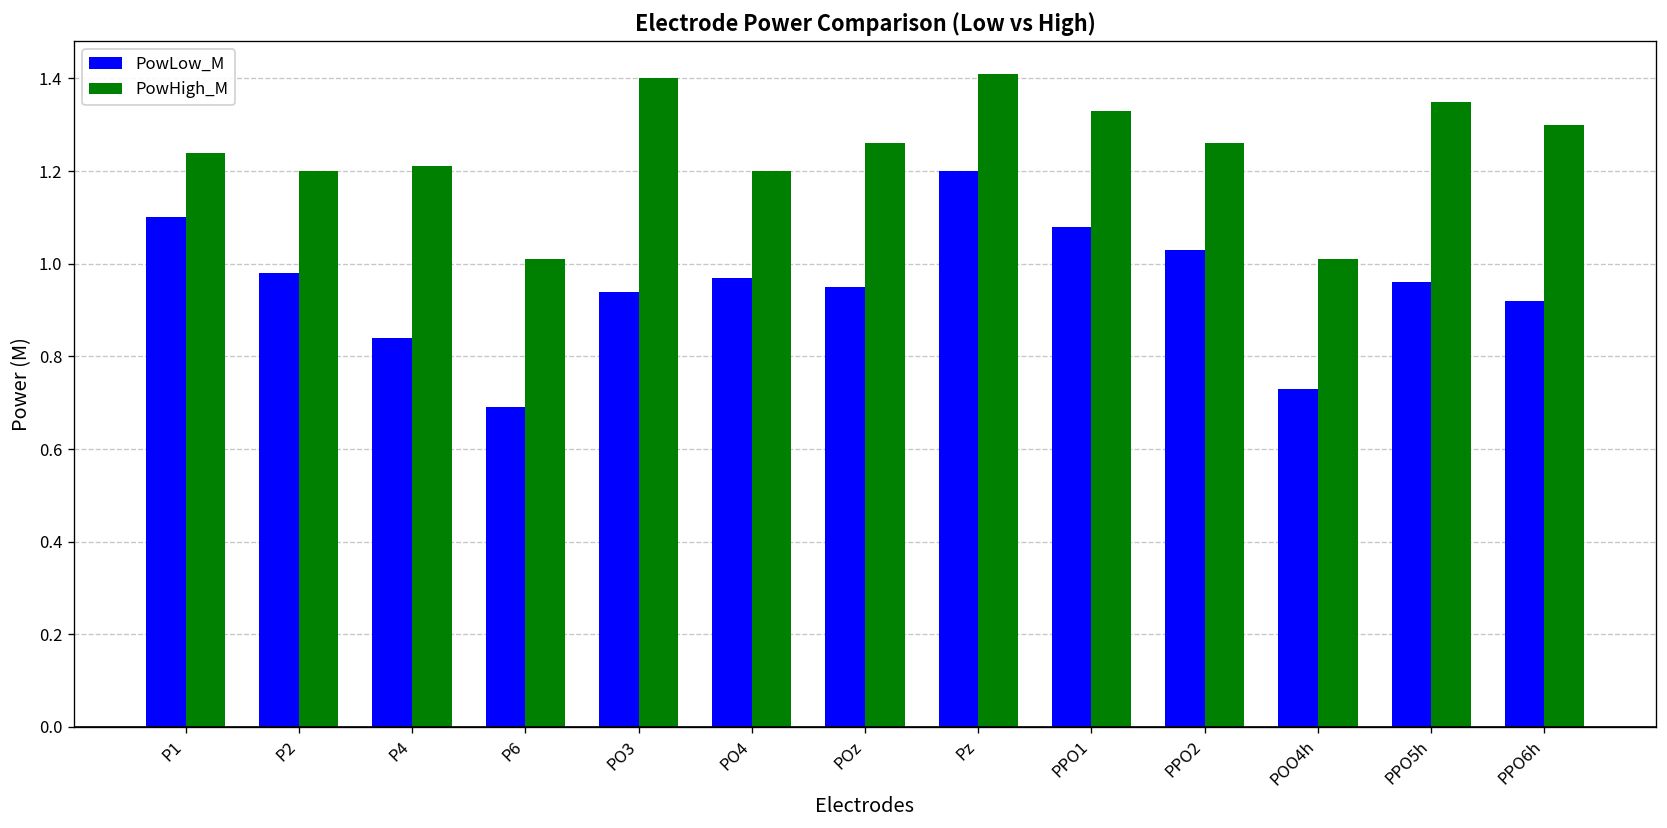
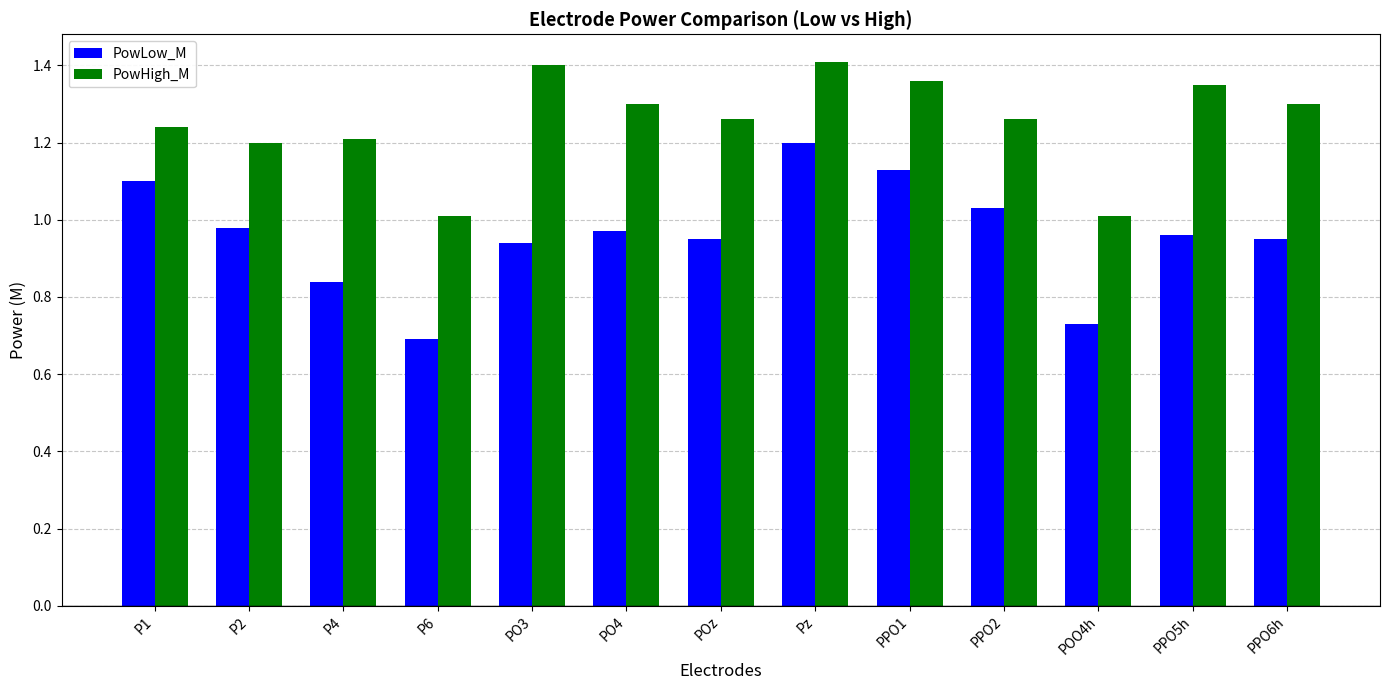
PowHigh_M, PO4: 1.2 -> 1.3
PowLow_M, PPO1: 1.08 -> 1.13
PowHigh_M, PPO1: 1.33 -> 1.36
PowLow_M, PPO6h: 0.92 -> 0.95
